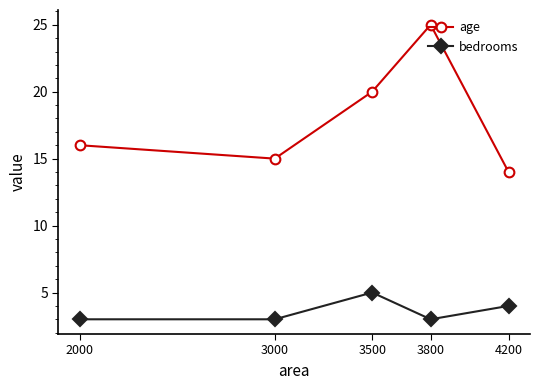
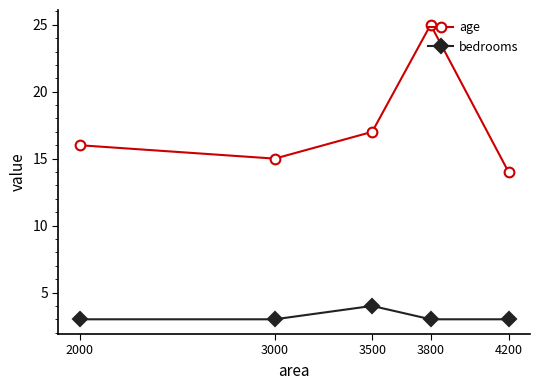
age, 3500: 20 -> 17
bedrooms, 3500: 5 -> 4
bedrooms, 4200: 4 -> 3
